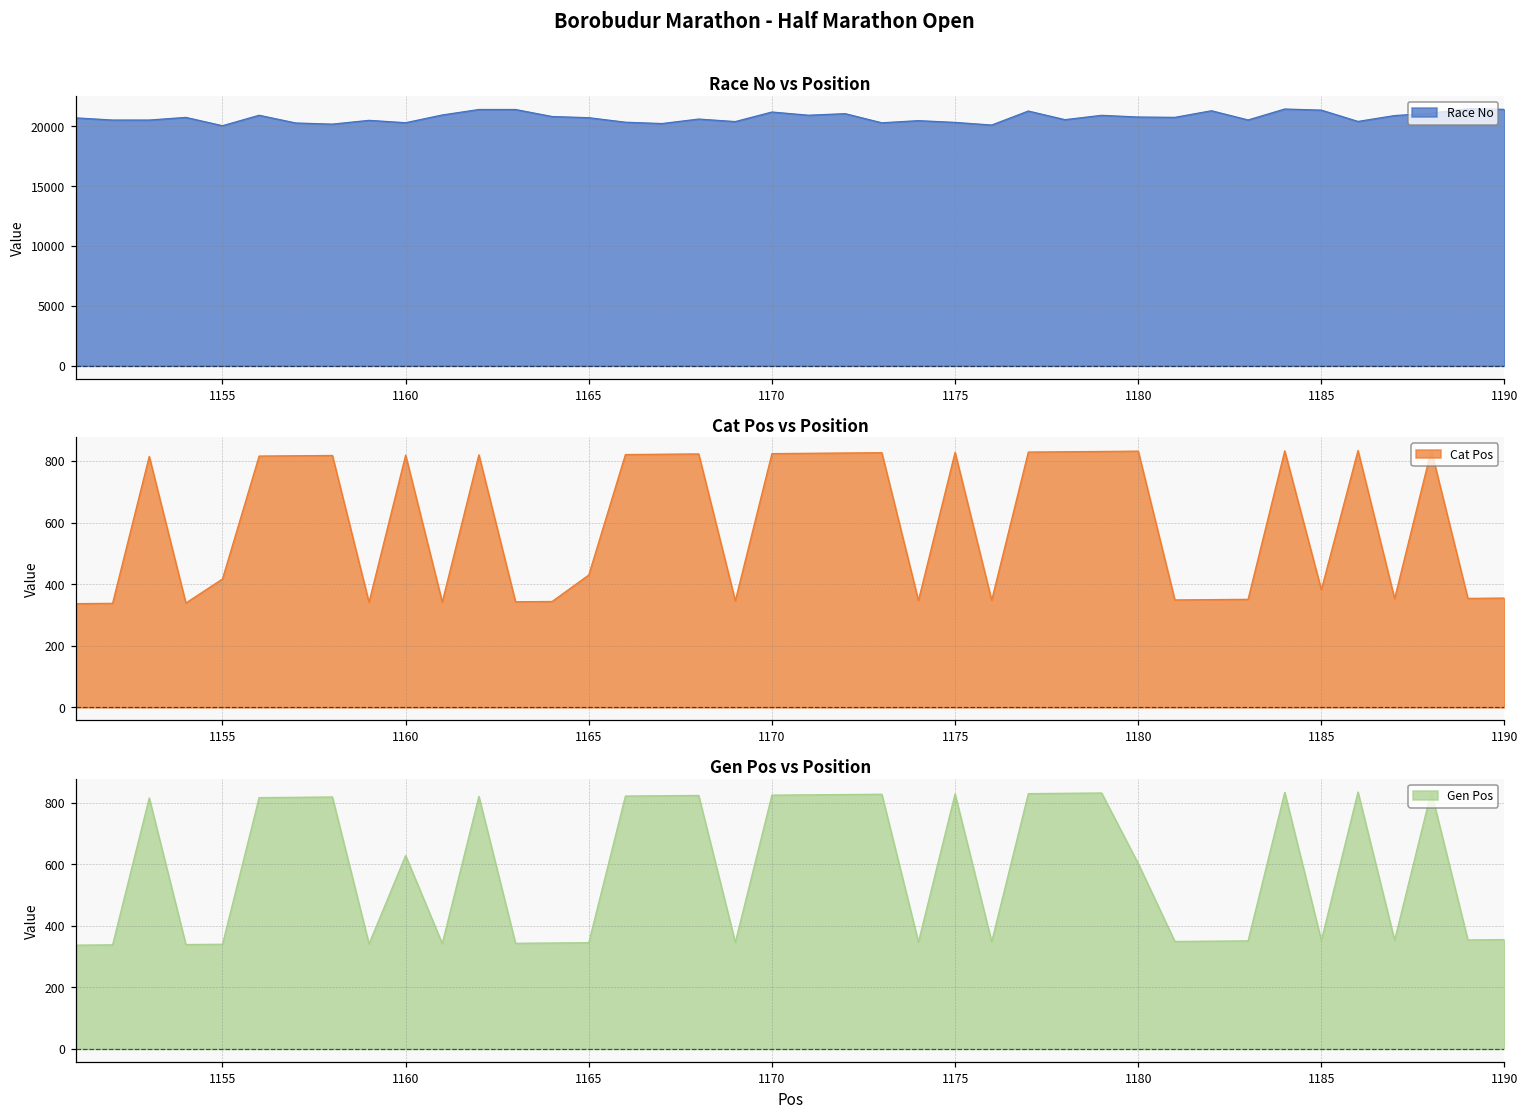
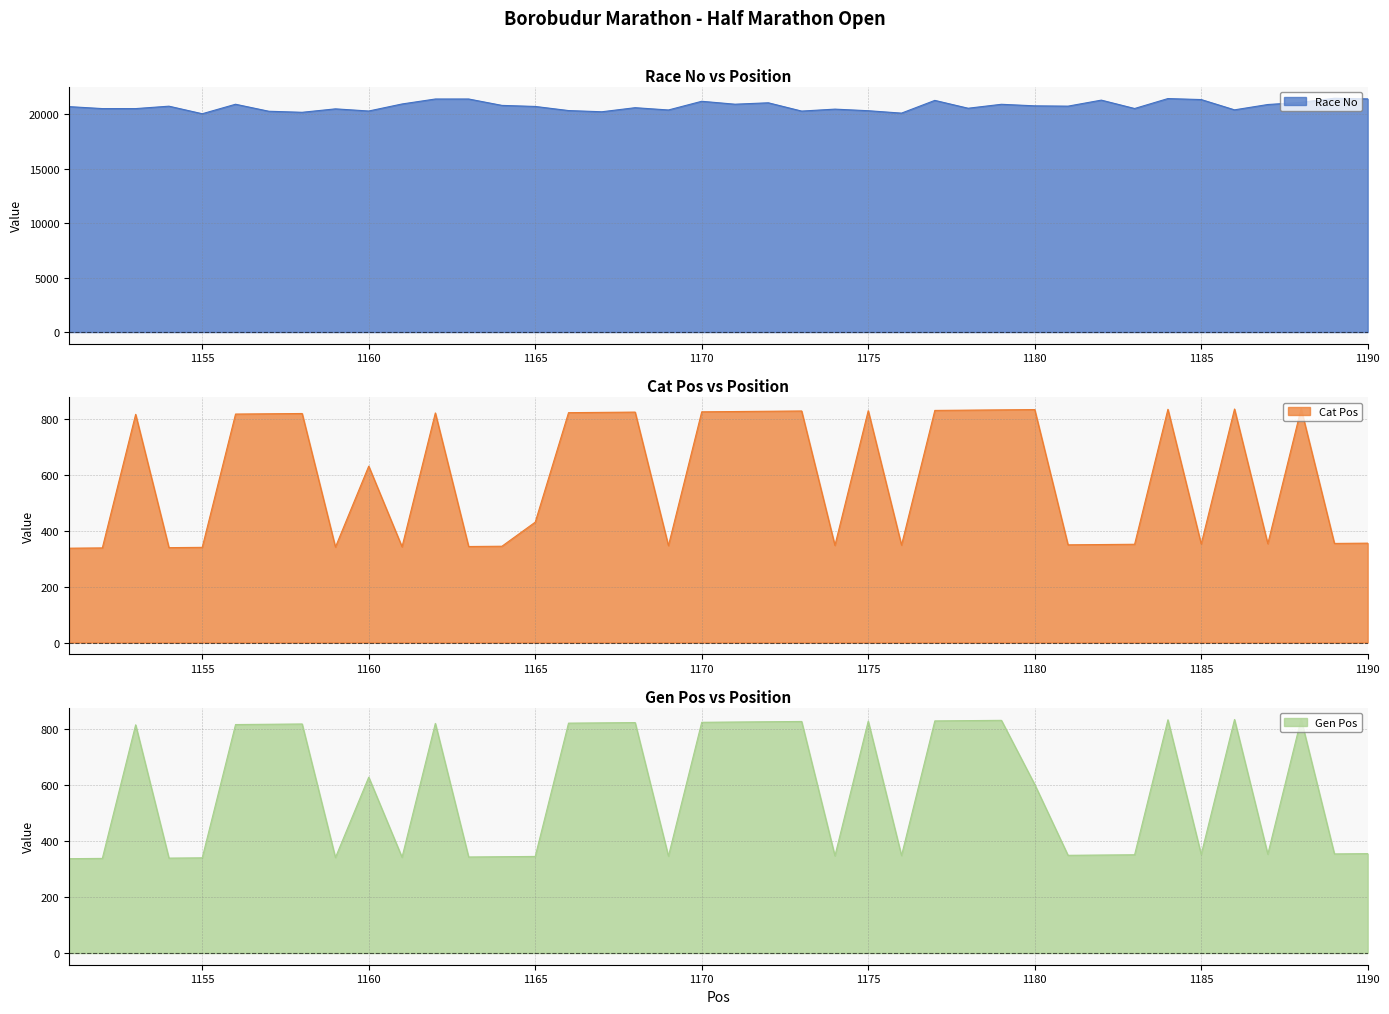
Cat Pos vs Position, 1155: 420 -> 340
Cat Pos vs Position, 1160: 820 -> 630
Cat Pos vs Position, 1185: 380 -> 350
